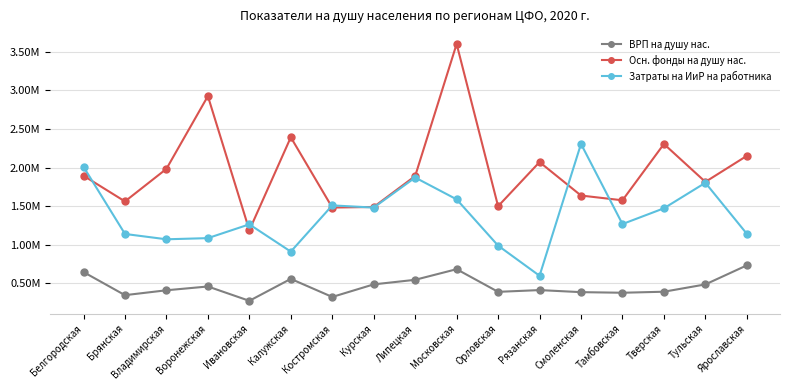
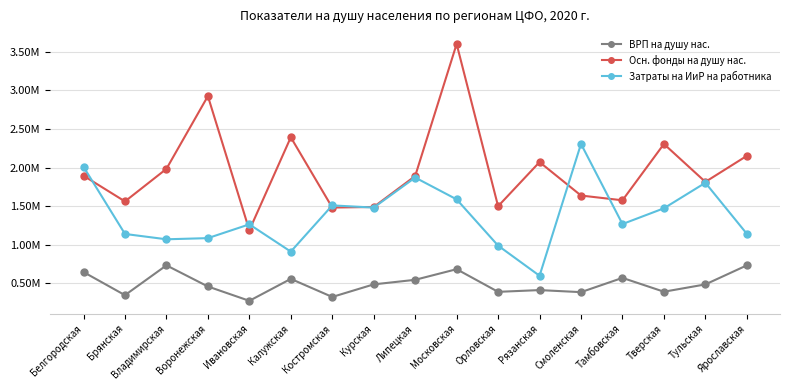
ВРП на душу нас., Владимирская: 400000 -> 700000
ВРП на душу нас., Тамбовская: 400000 -> 600000
